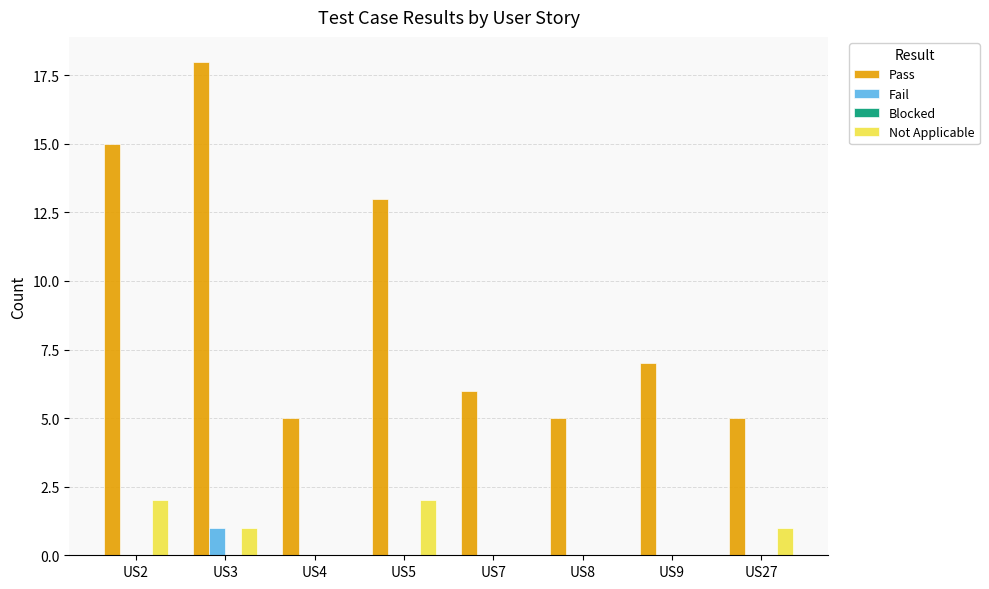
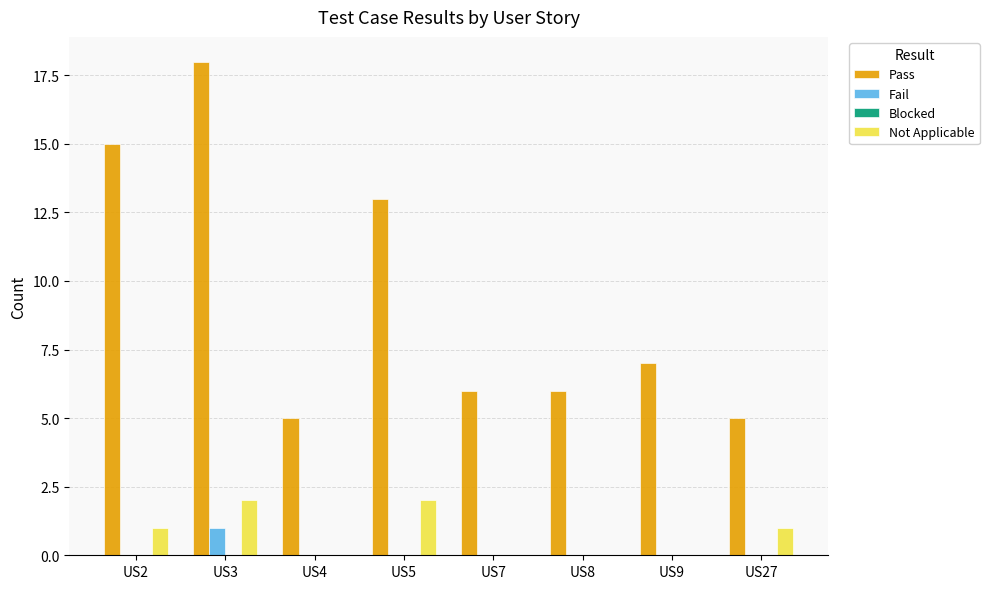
Not Applicable, US2: 2 -> 1
Not Applicable, US3: 1 -> 2
Pass, US8: 5 -> 6
